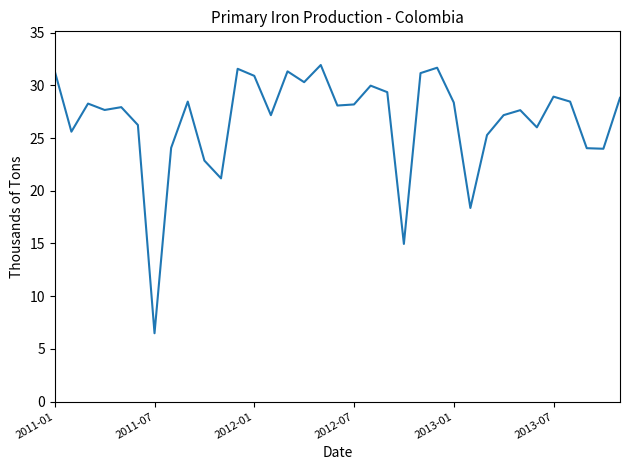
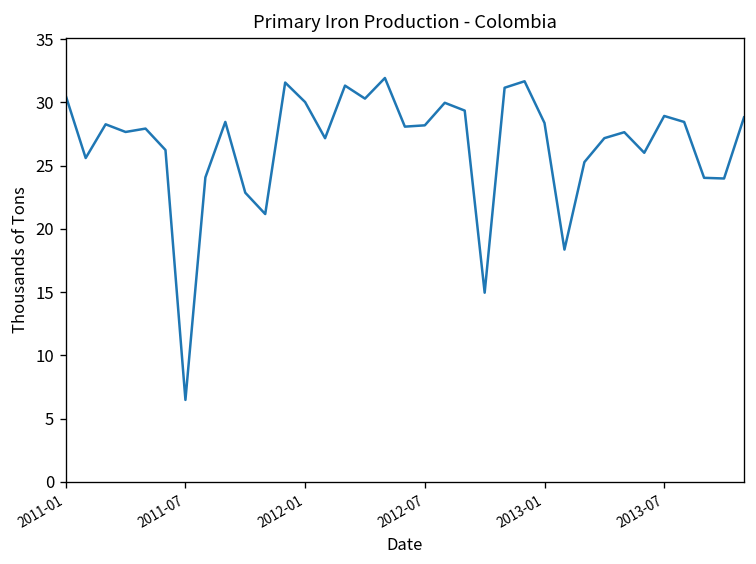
2011-01: 31.3 -> 30.5
2012-01: 30.9 -> 30.0
